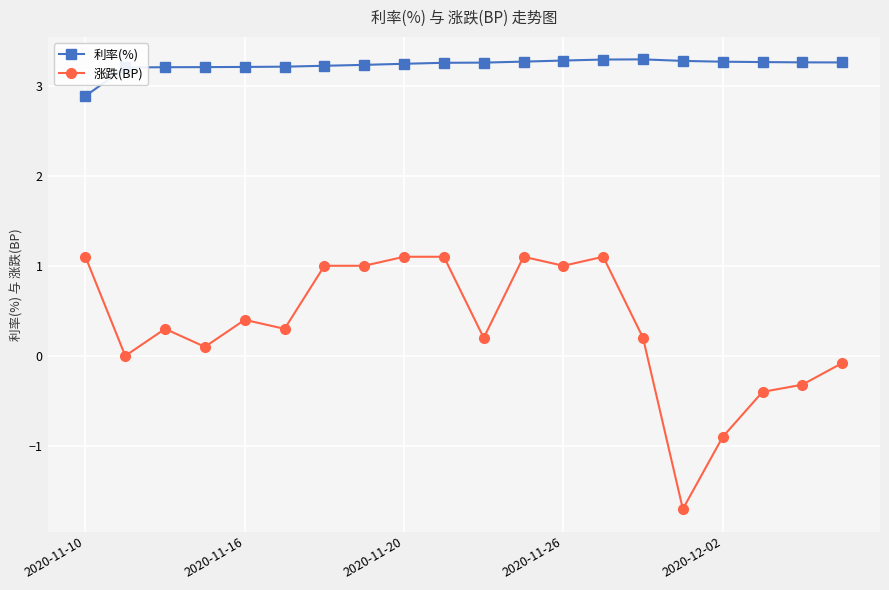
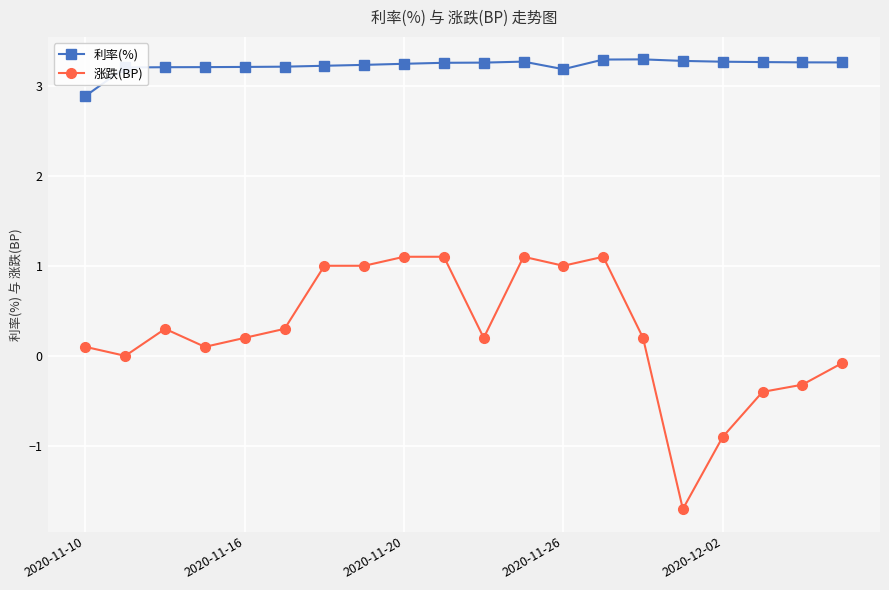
涨跌(BP), 2020-11-10: 1.1 -> 0.1
涨跌(BP), 2020-11-16: 0.4 -> 0.2
利率(%), 2020-11-26: 3.3 -> 3.2
